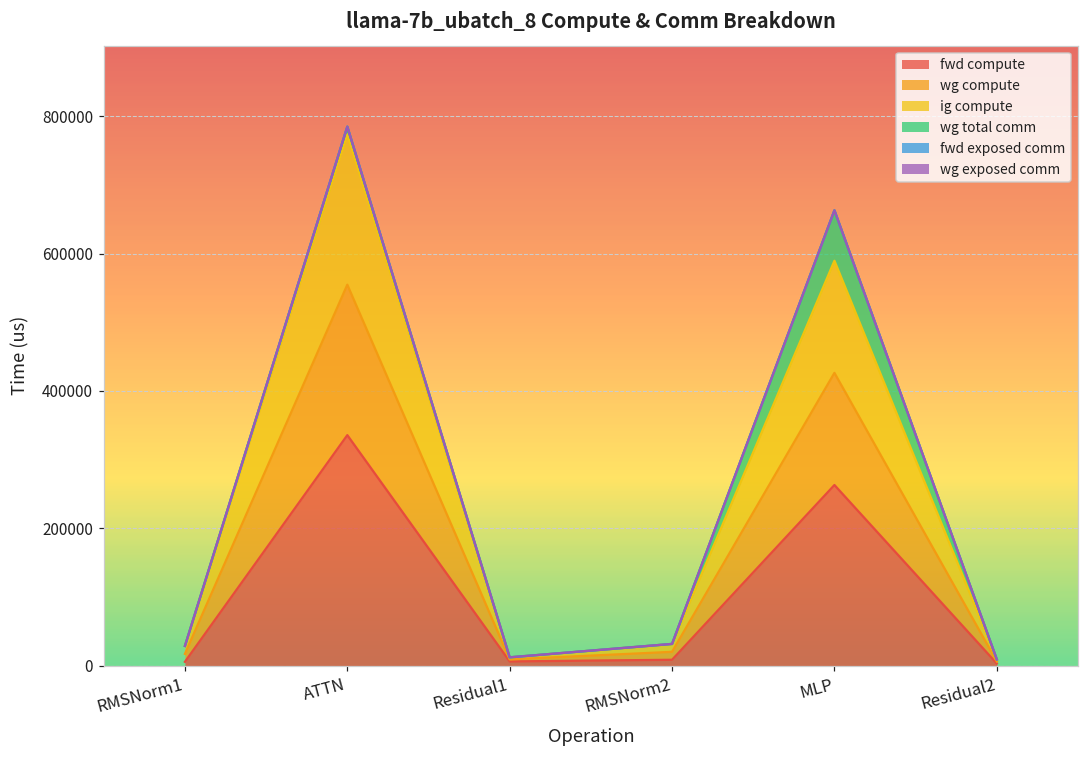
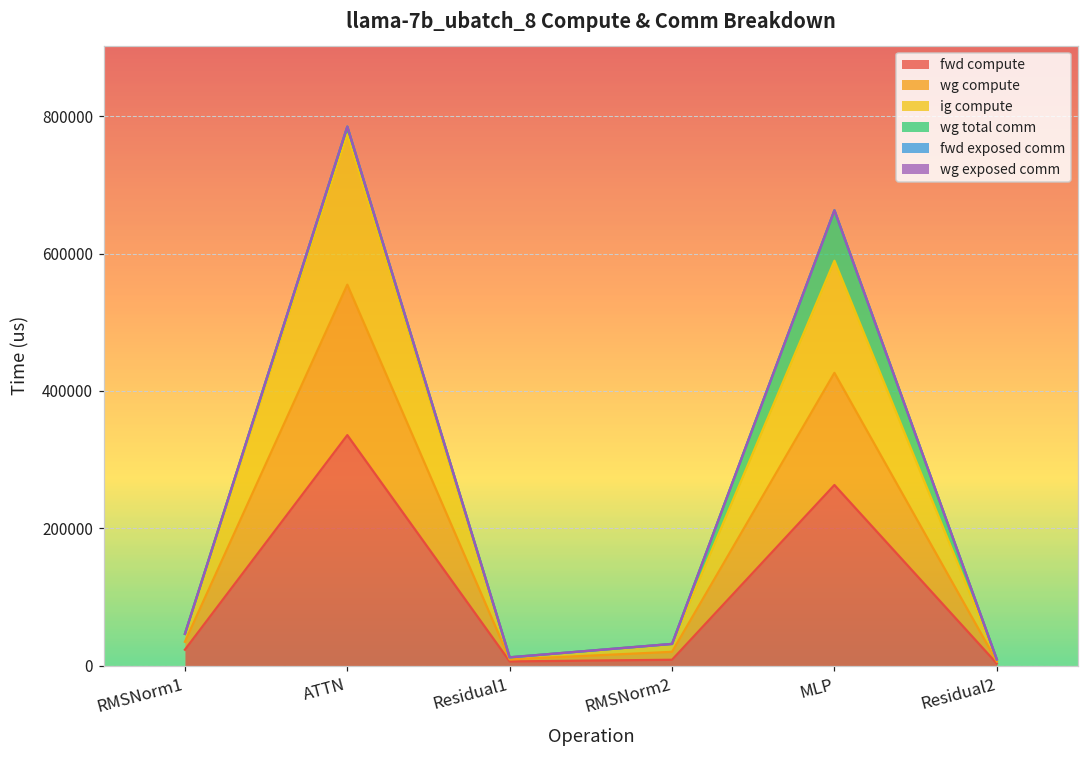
fwd compute, RMSNorm1: 10000 -> 20000
